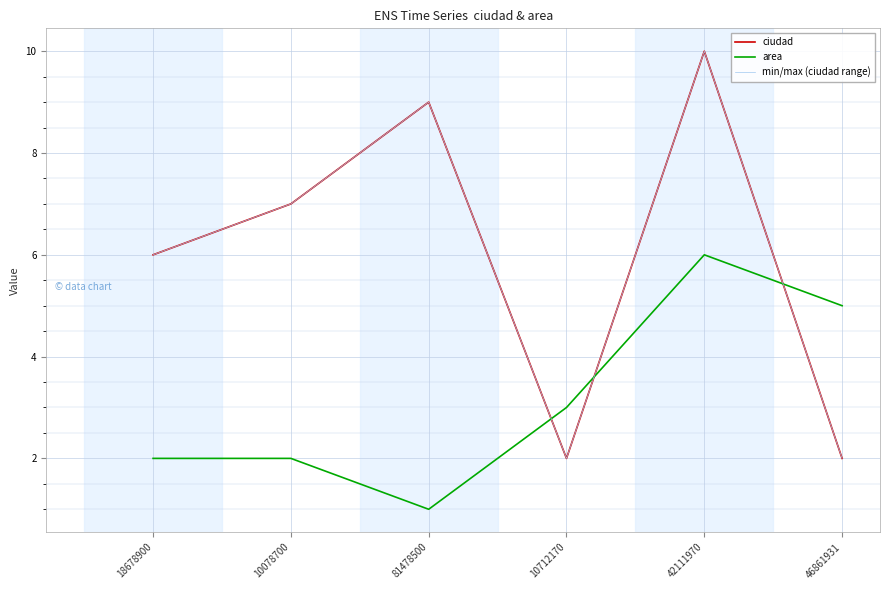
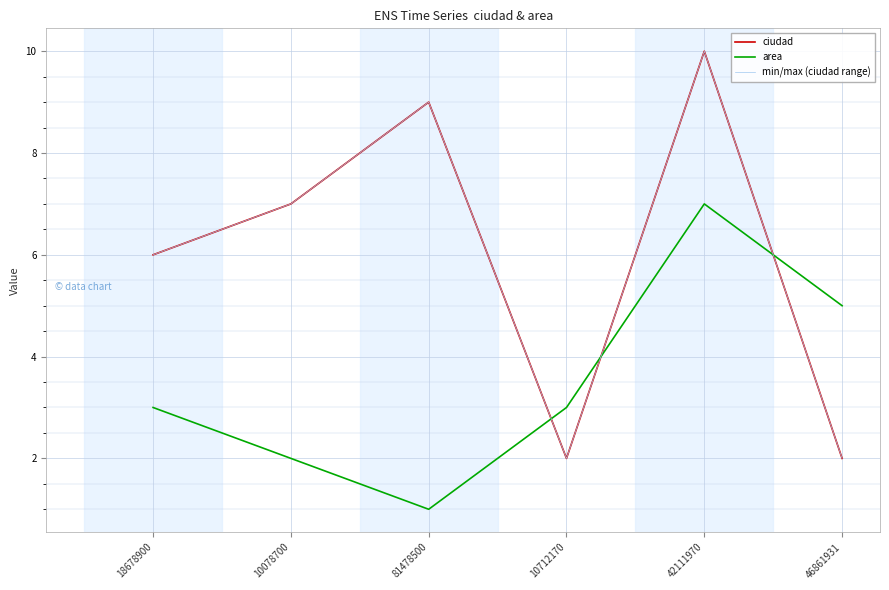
area, 18678900: 2 -> 3
area, 42111970: 6 -> 7
